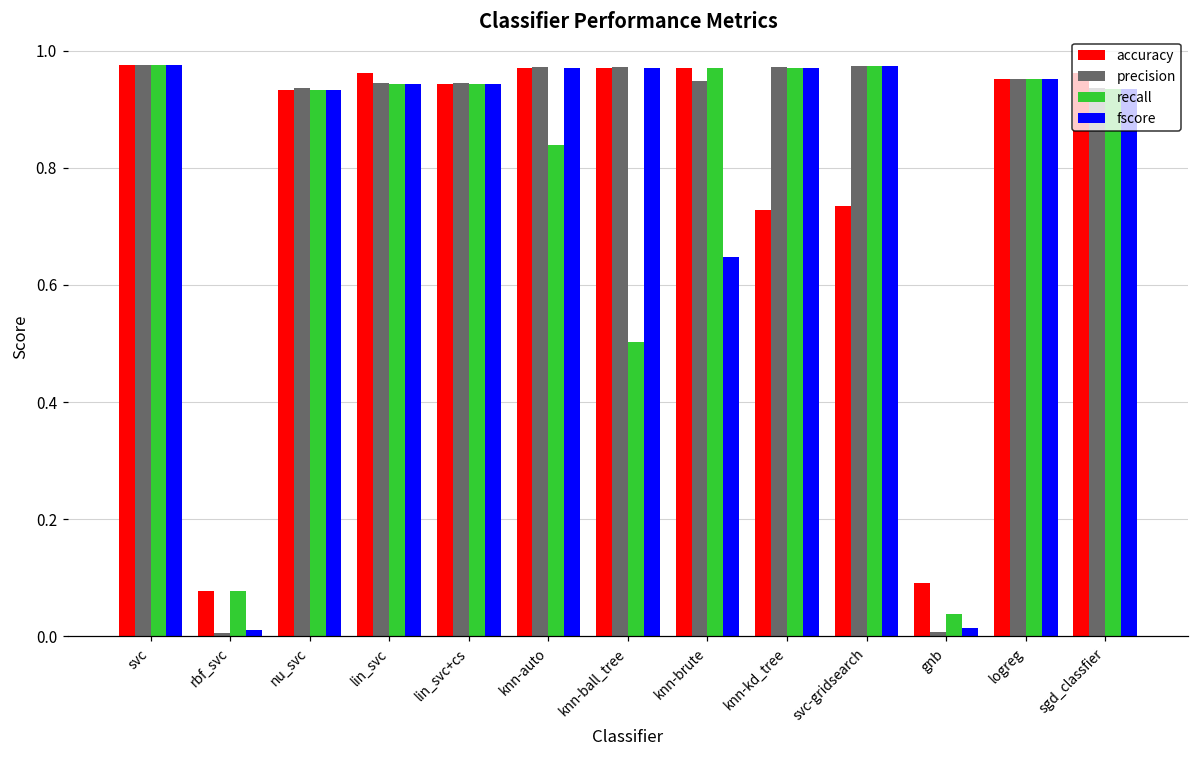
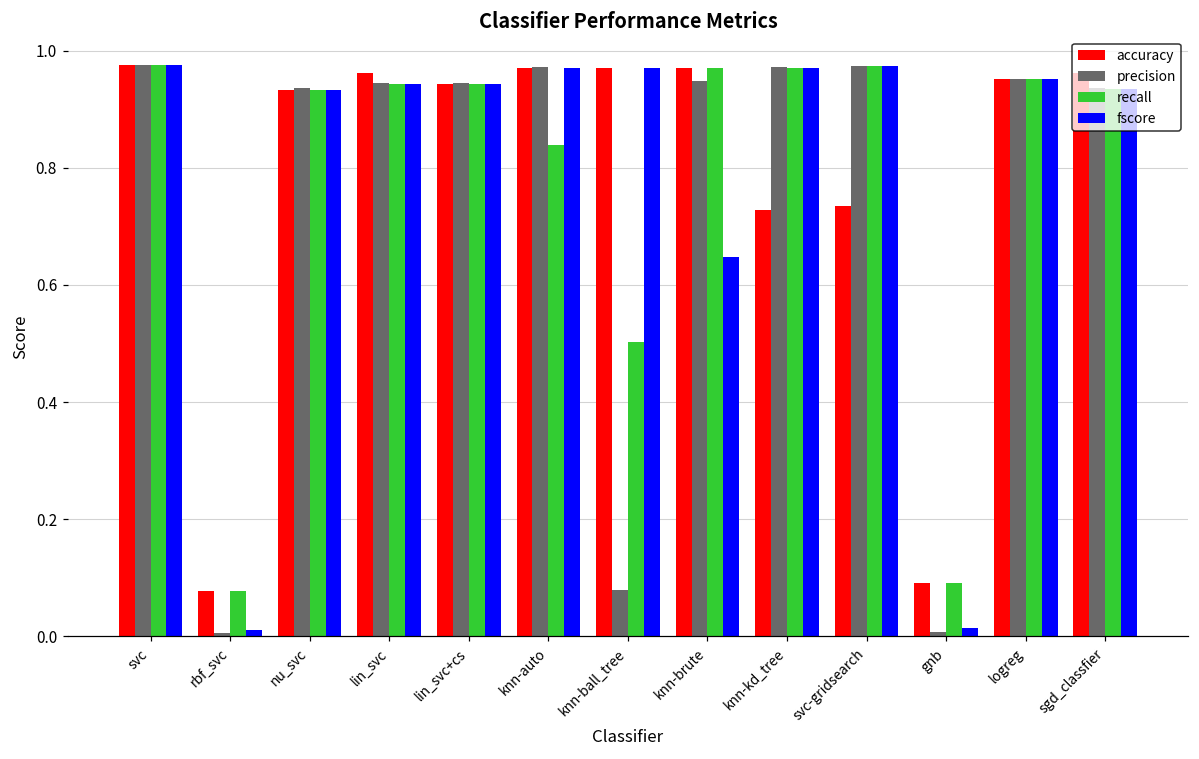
precision, knn-ball_tree: 0.97 -> 0.08
recall, gnb: 0.04 -> 0.09
